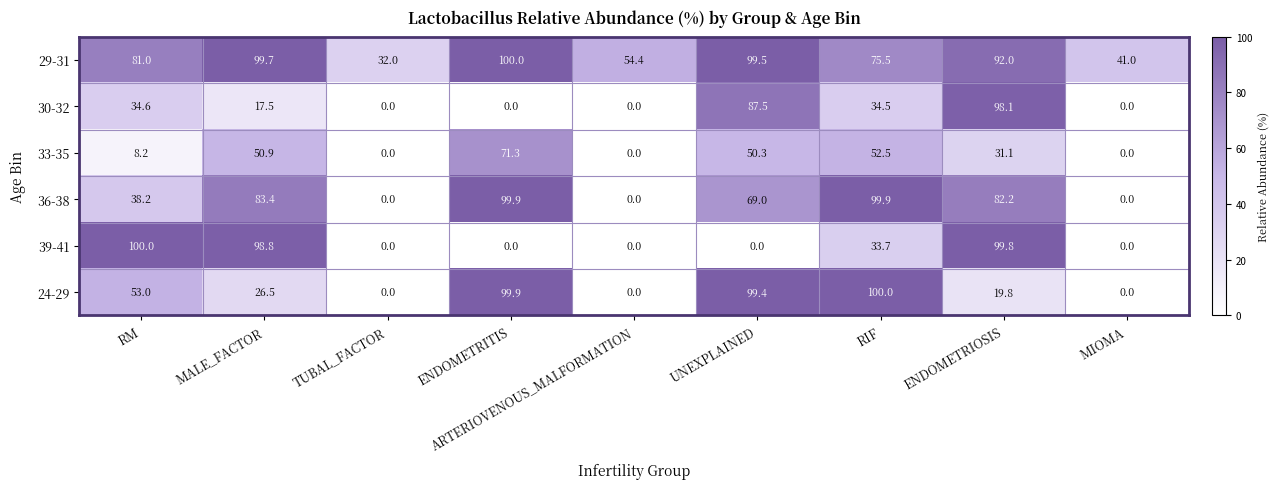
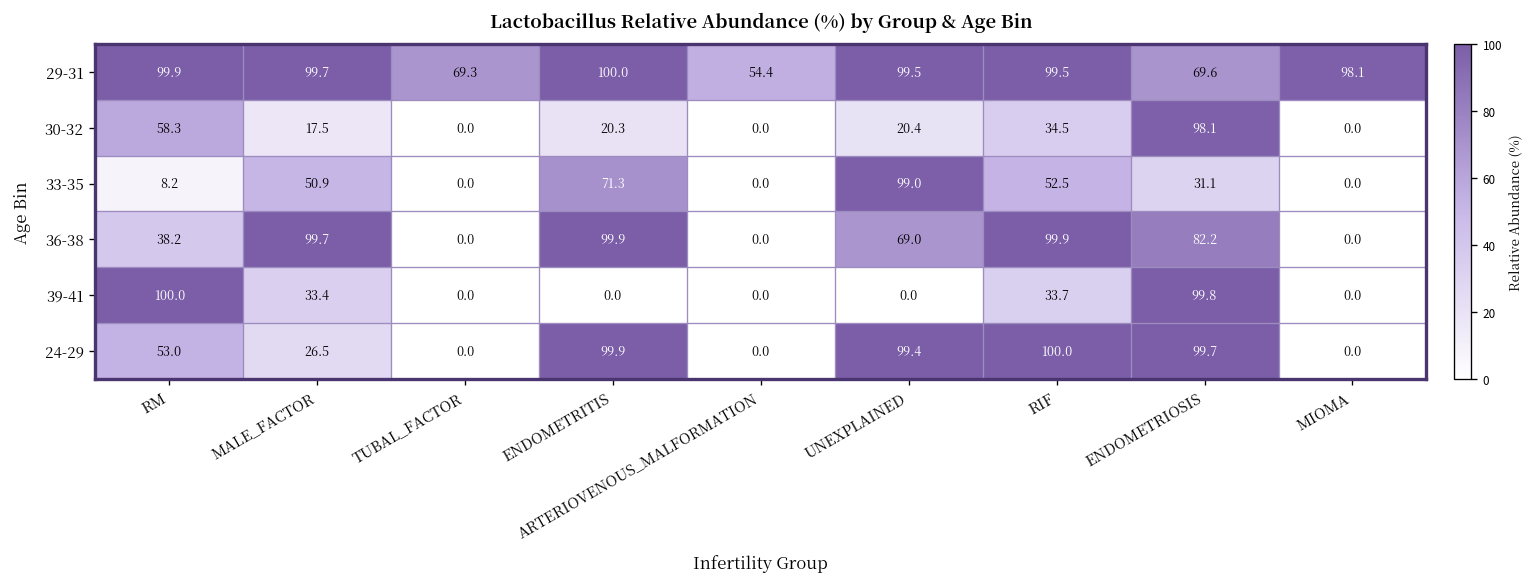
29-31, RM: 81.0 -> 99.9
29-31, TUBAL_FACTOR: 32.0 -> 69.3
29-31, RIF: 75.5 -> 99.5
29-31, ENDOMETRIOSIS: 92.0 -> 69.6
29-31, MIOMA: 41.0 -> 98.1
30-32, RM: 34.6 -> 58.3
30-32, ENDOMETRITIS: 0.0 -> 20.3
30-32, UNEXPLAINED: 87.5 -> 20.4
33-35, UNEXPLAINED: 50.3 -> 99.0
36-38, MALE_FACTOR: 83.4 -> 99.7
39-41, MALE_FACTOR: 98.8 -> 33.4
24-29, ENDOMETRIOSIS: 19.8 -> 99.7
